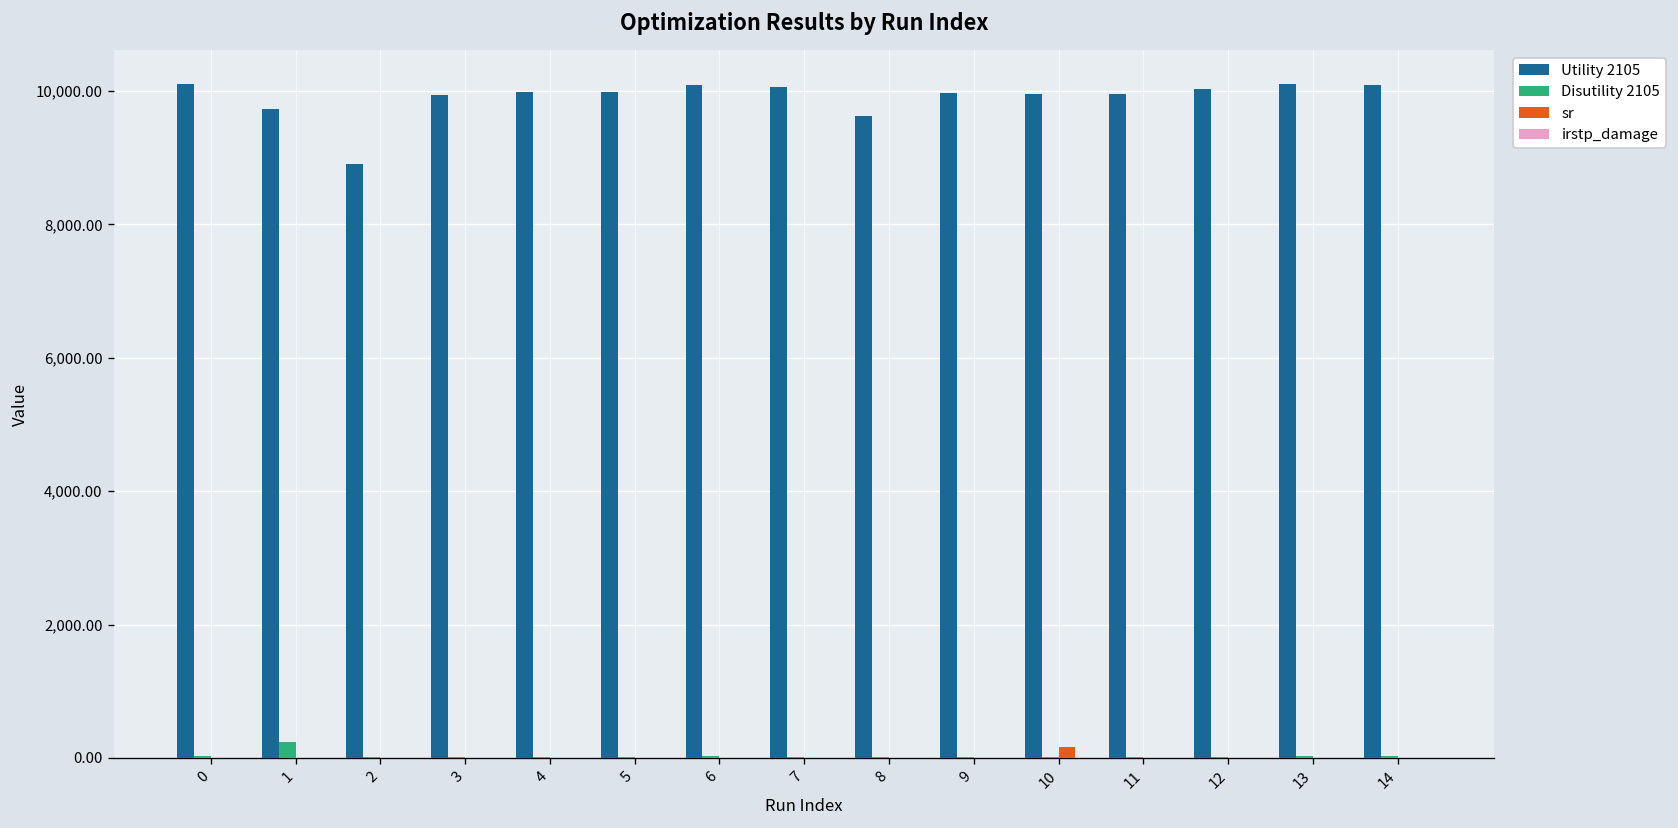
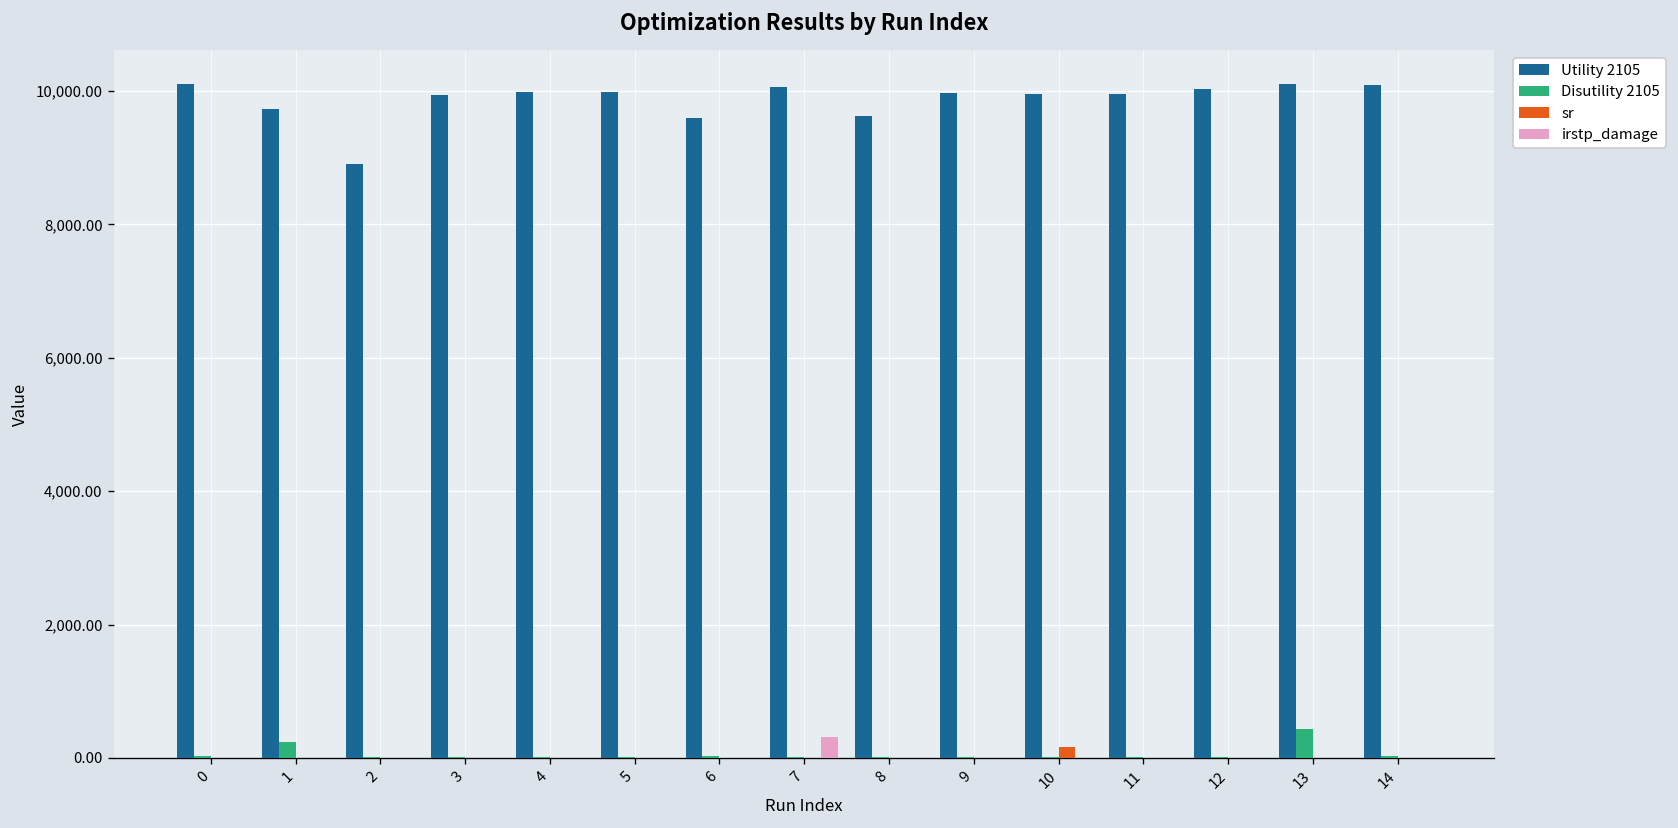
Utility 2105, 6: 10,100 -> 9,600
irstp_damage, 7: 0 -> 300
Disutility 2105, 13: 0 -> 400
